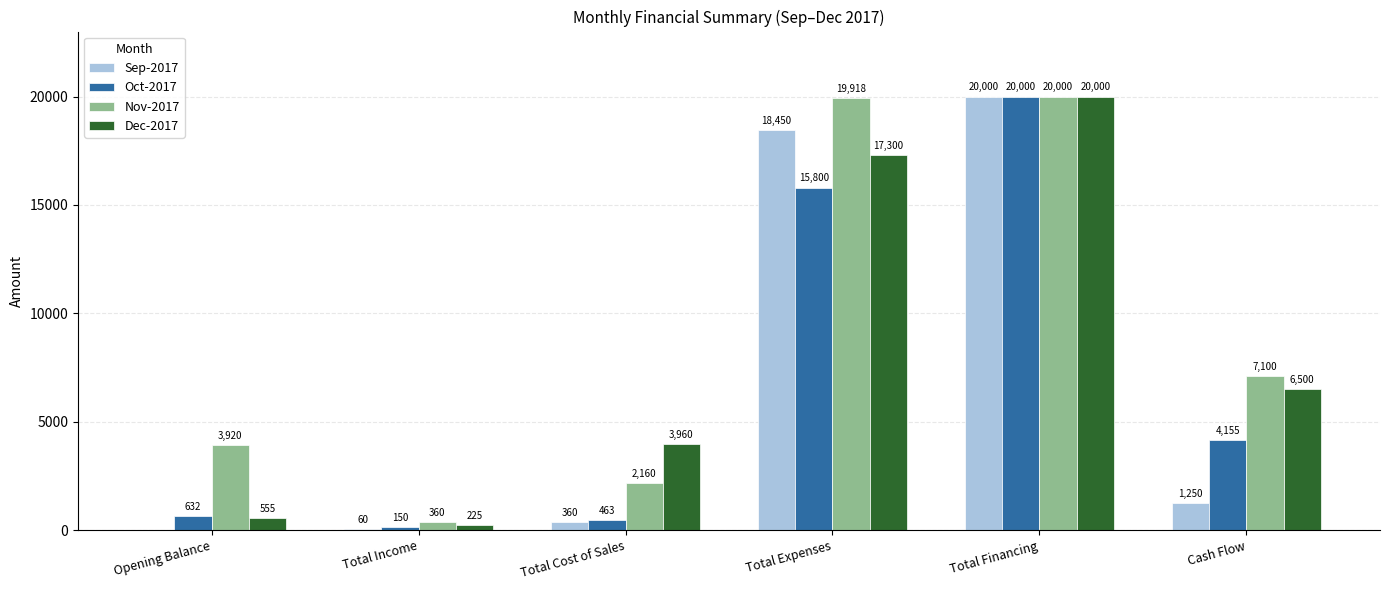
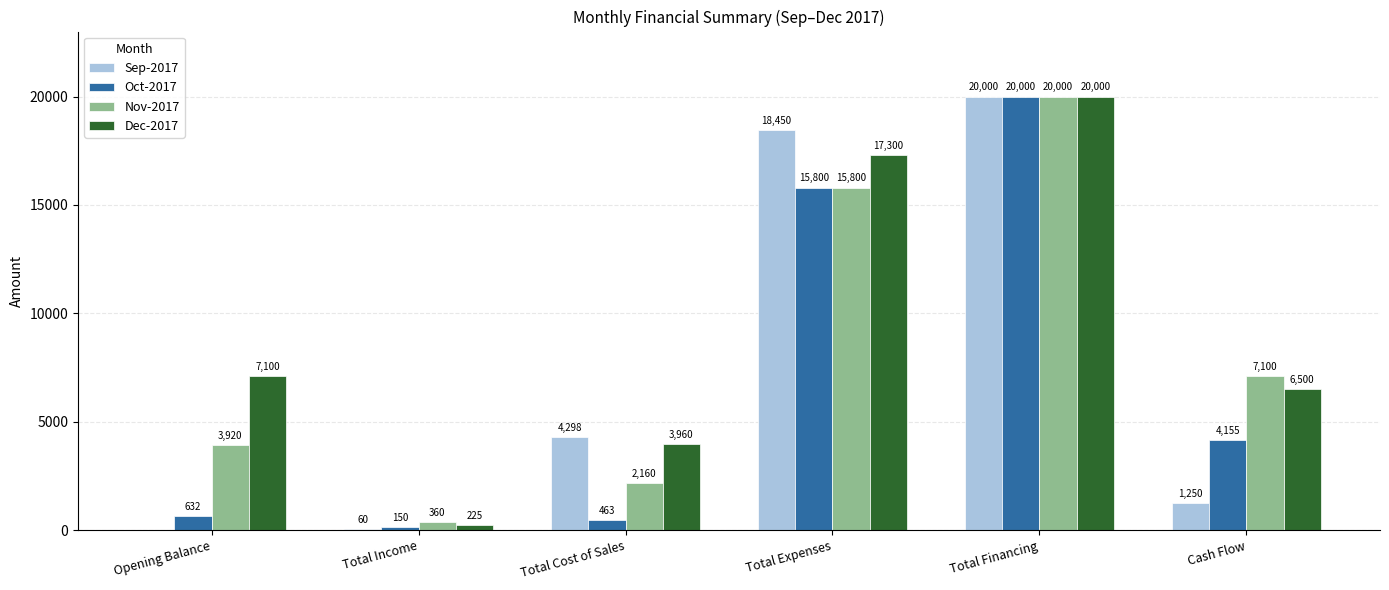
Dec-2017, Opening Balance: 555 -> 7,100
Sep-2017, Total Cost of Sales: 360 -> 4,298
Nov-2017, Total Expenses: 19,918 -> 15,800
